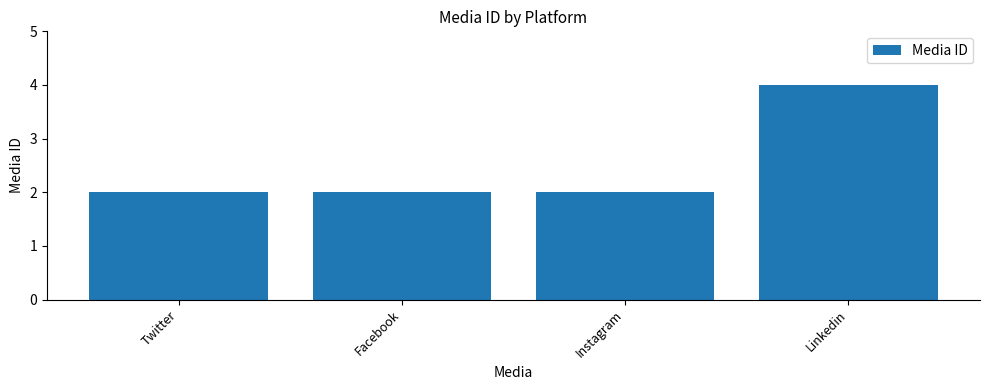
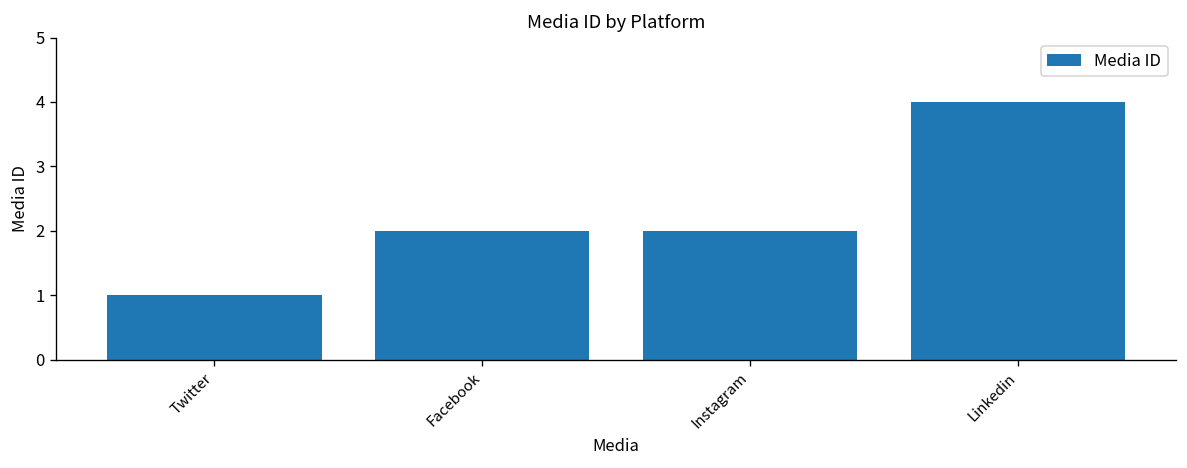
Twitter: 2 -> 1
